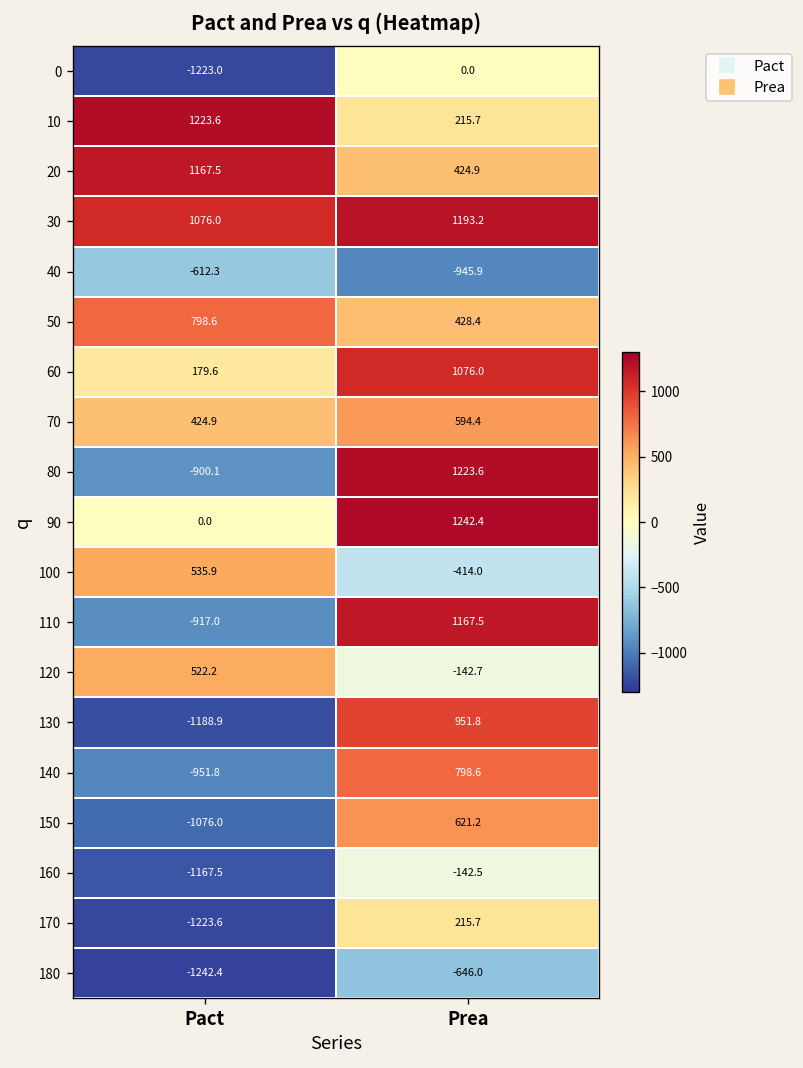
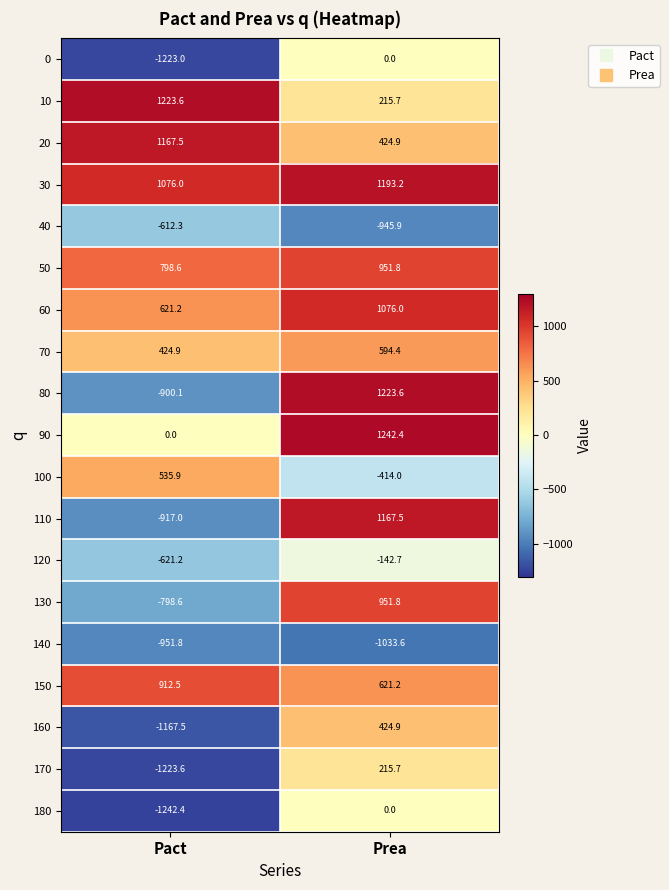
50, Prea: 428.4 -> 951.8
60, Pact: 179.6 -> 621.2
120, Pact: 522.2 -> -621.2
130, Pact: -1188.9 -> -798.6
140, Prea: 798.6 -> -1033.6
150, Pact: -1076.0 -> 912.5
160, Prea: -142.5 -> 424.9
180, Prea: -646.0 -> 0.0
